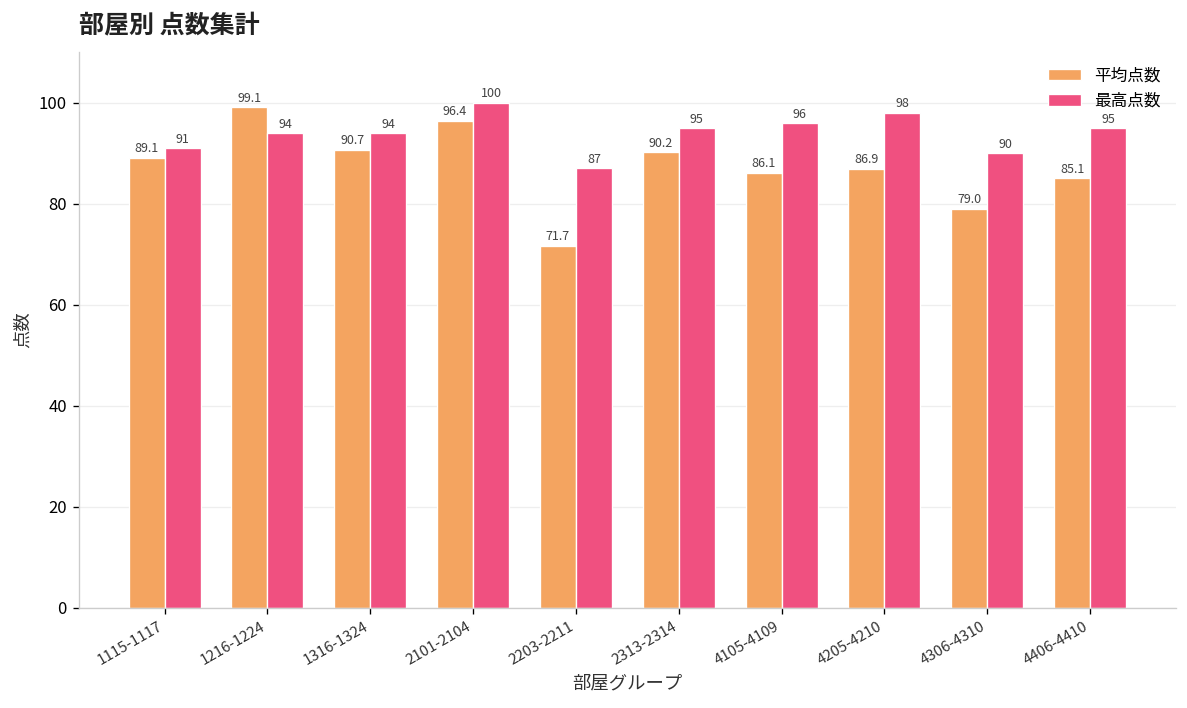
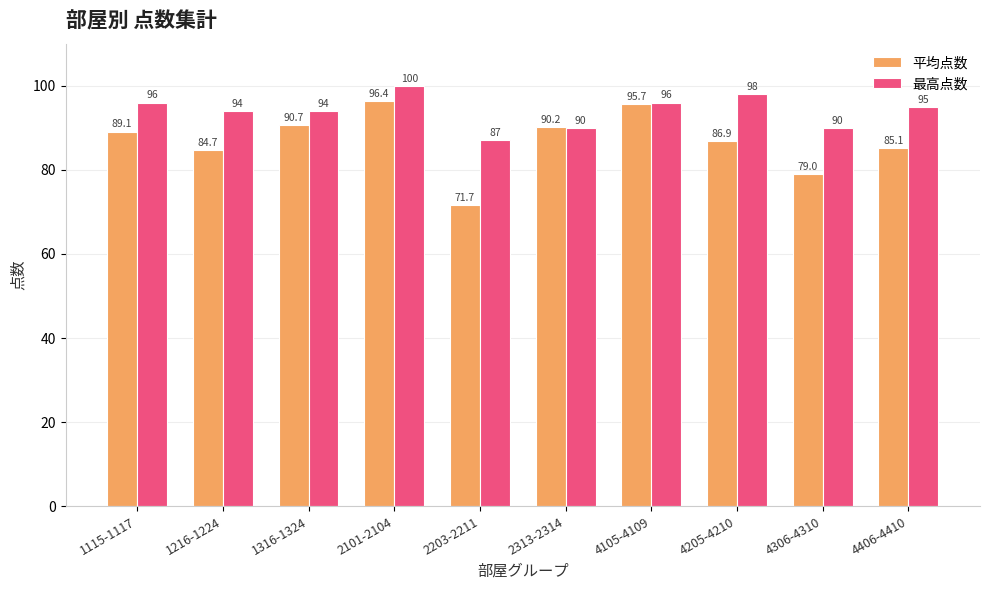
最高点数, 1115-1117: 91 -> 96
平均点数, 1216-1224: 99.1 -> 84.7
最高点数, 2313-2314: 95 -> 90
平均点数, 4105-4109: 86.1 -> 95.7
